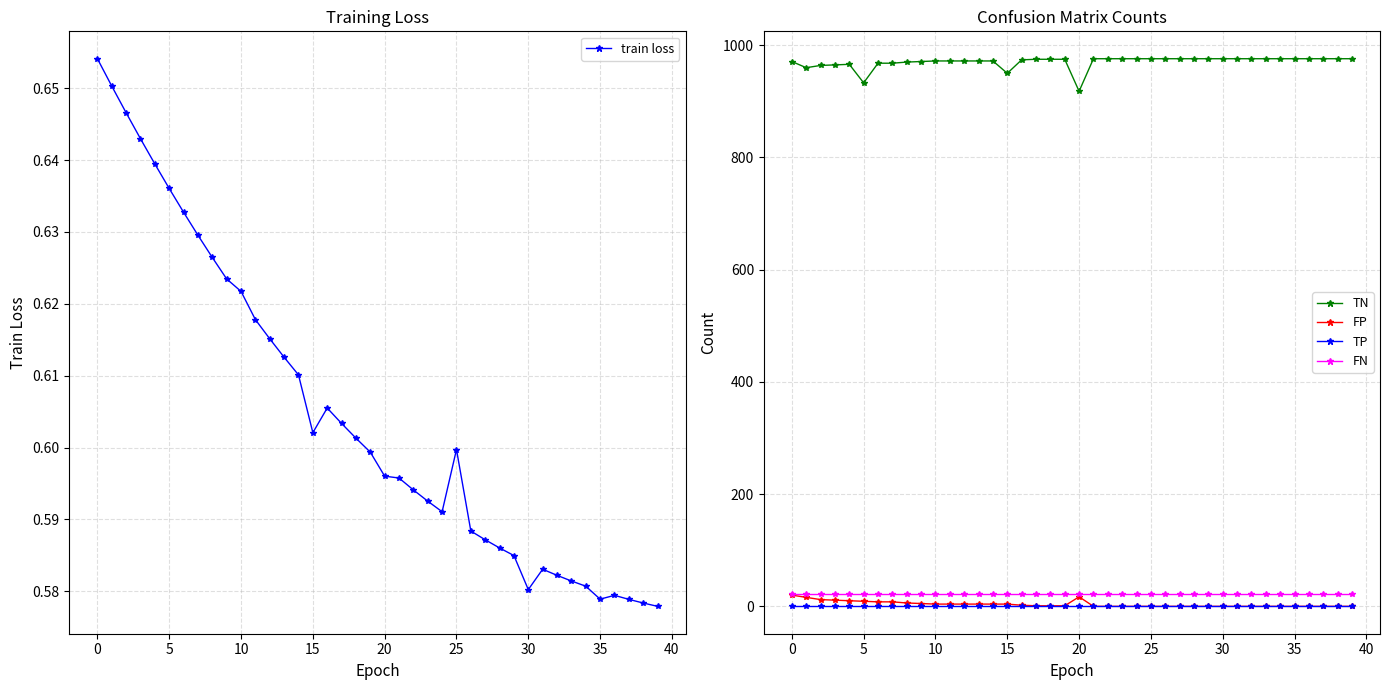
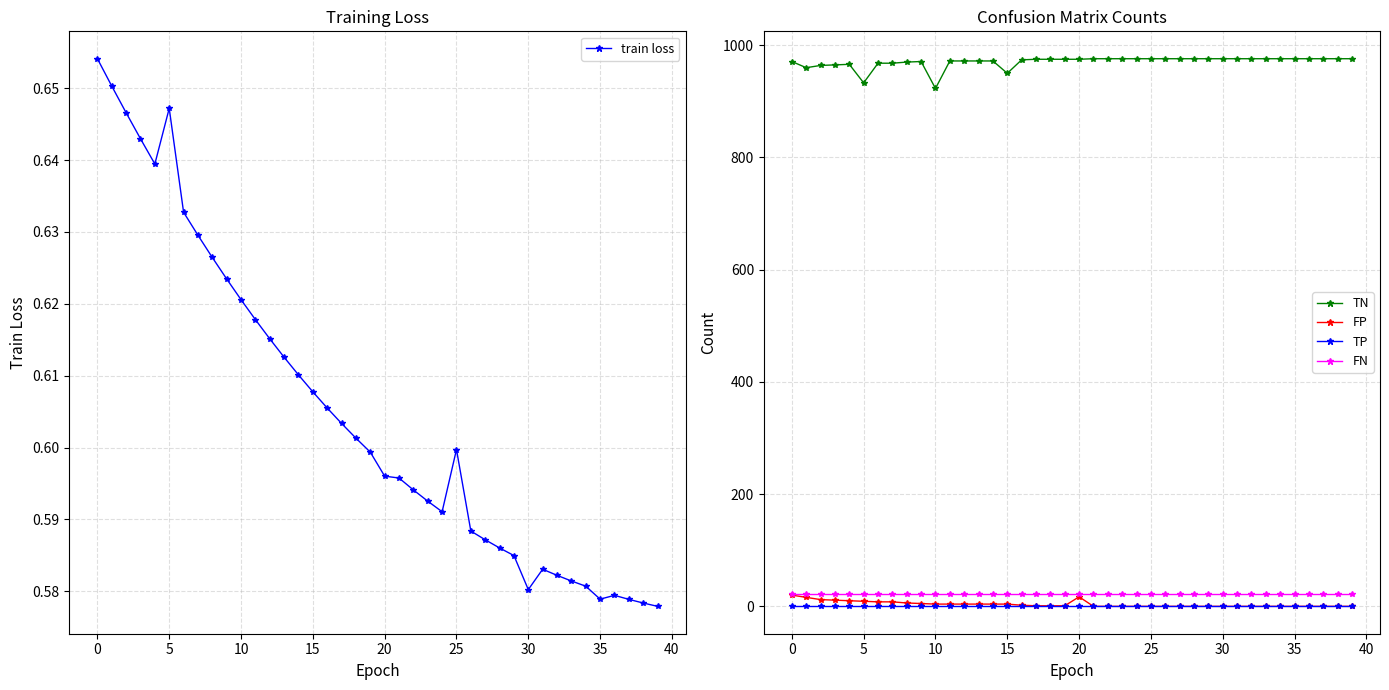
Training Loss, 5: 0.636 -> 0.647
Training Loss, 10: 0.622 -> 0.621
Training Loss, 15: 0.602 -> 0.608
Confusion Matrix Counts, TN, 10: 970 -> 920
Confusion Matrix Counts, TN, 20: 920 -> 980
